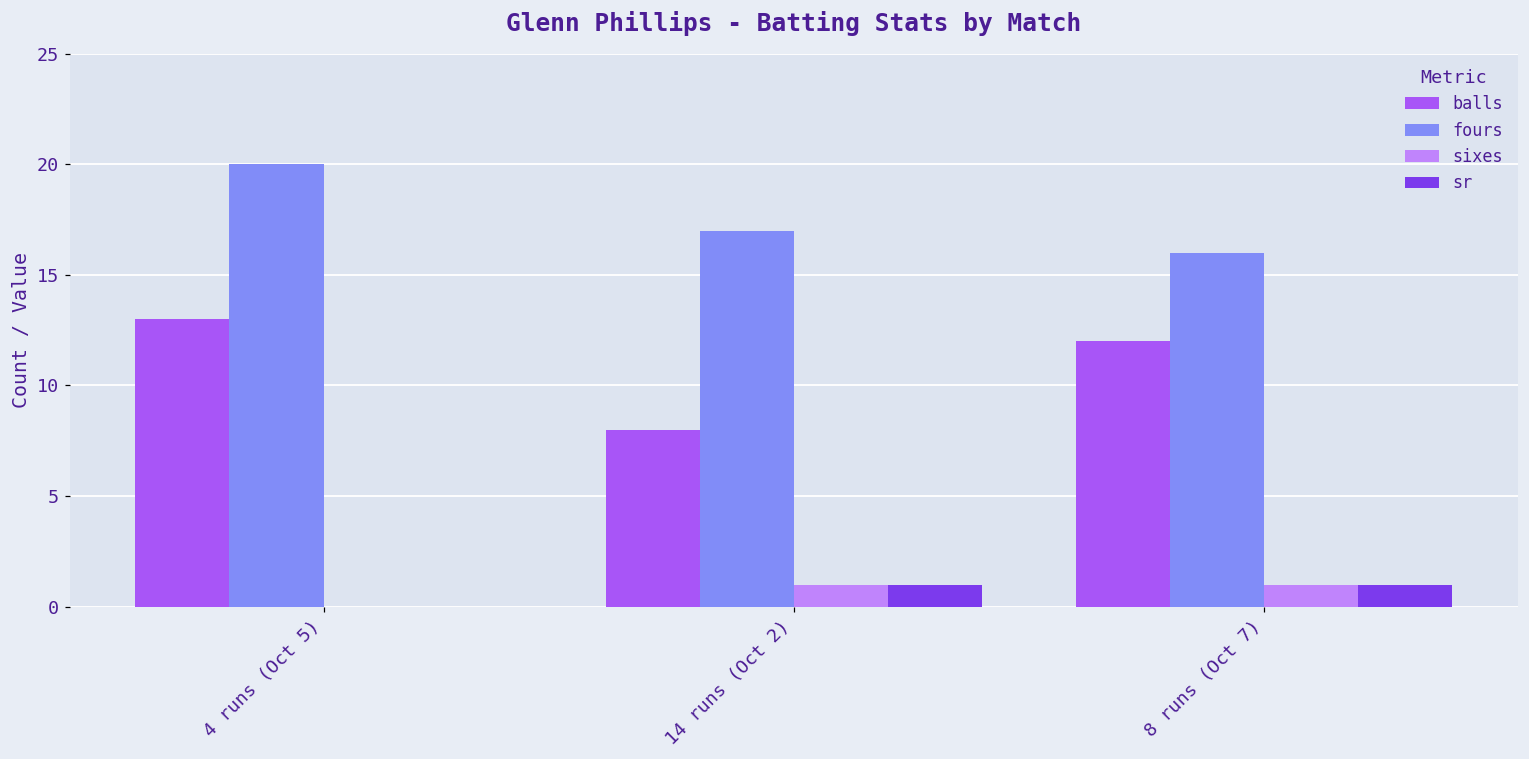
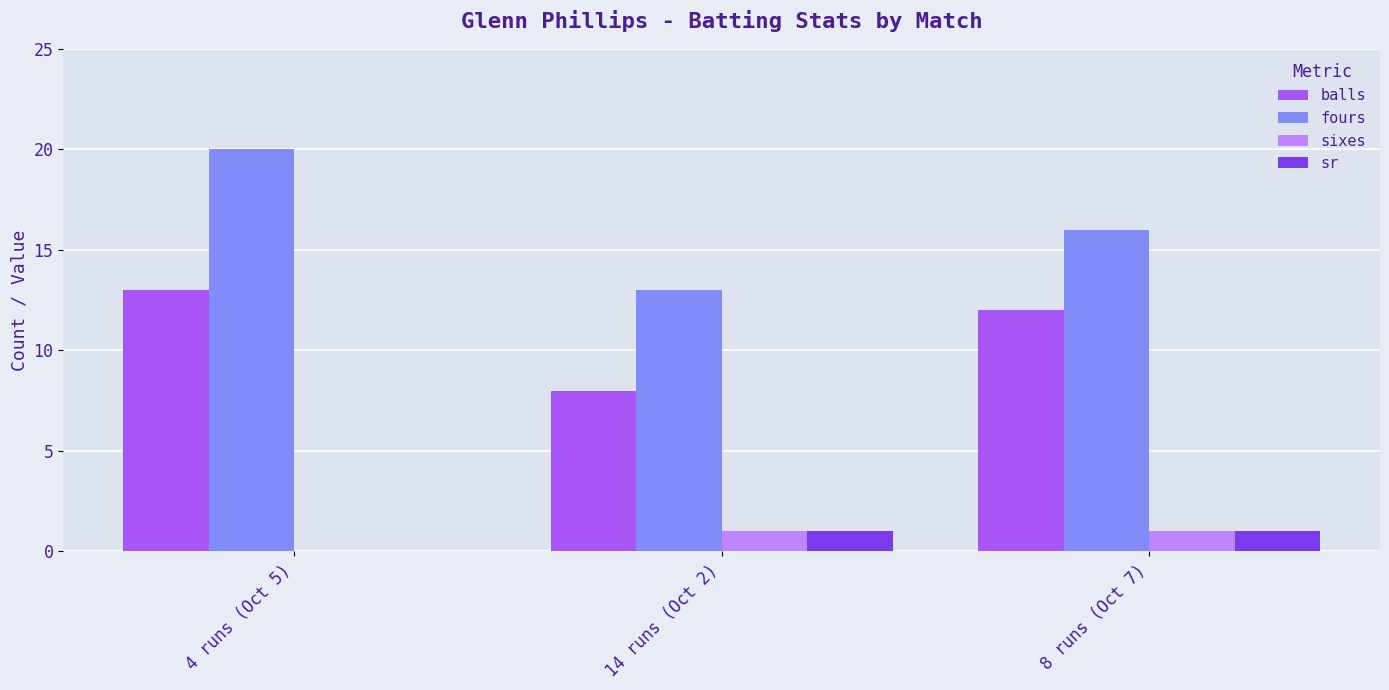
fours, 14 runs (Oct 2): 17 -> 13
